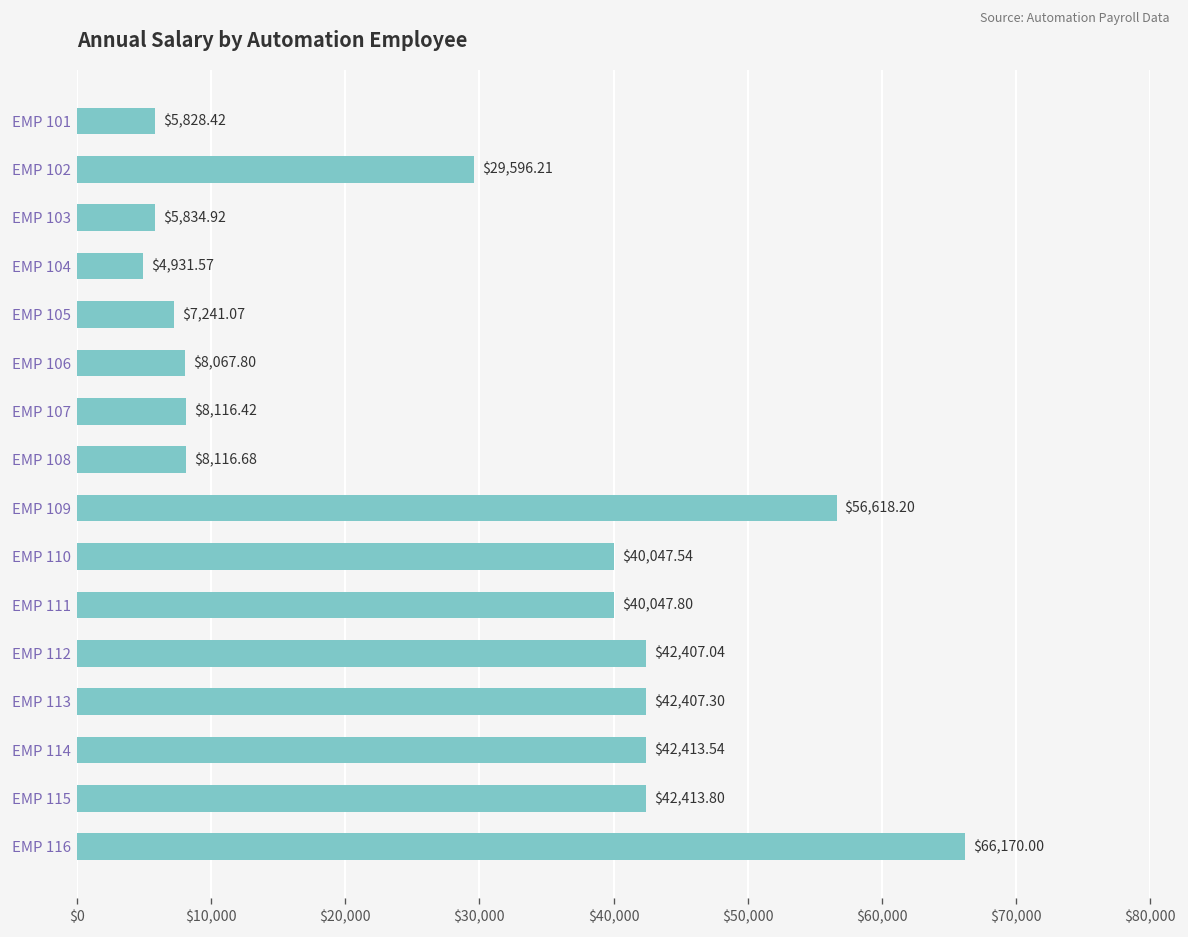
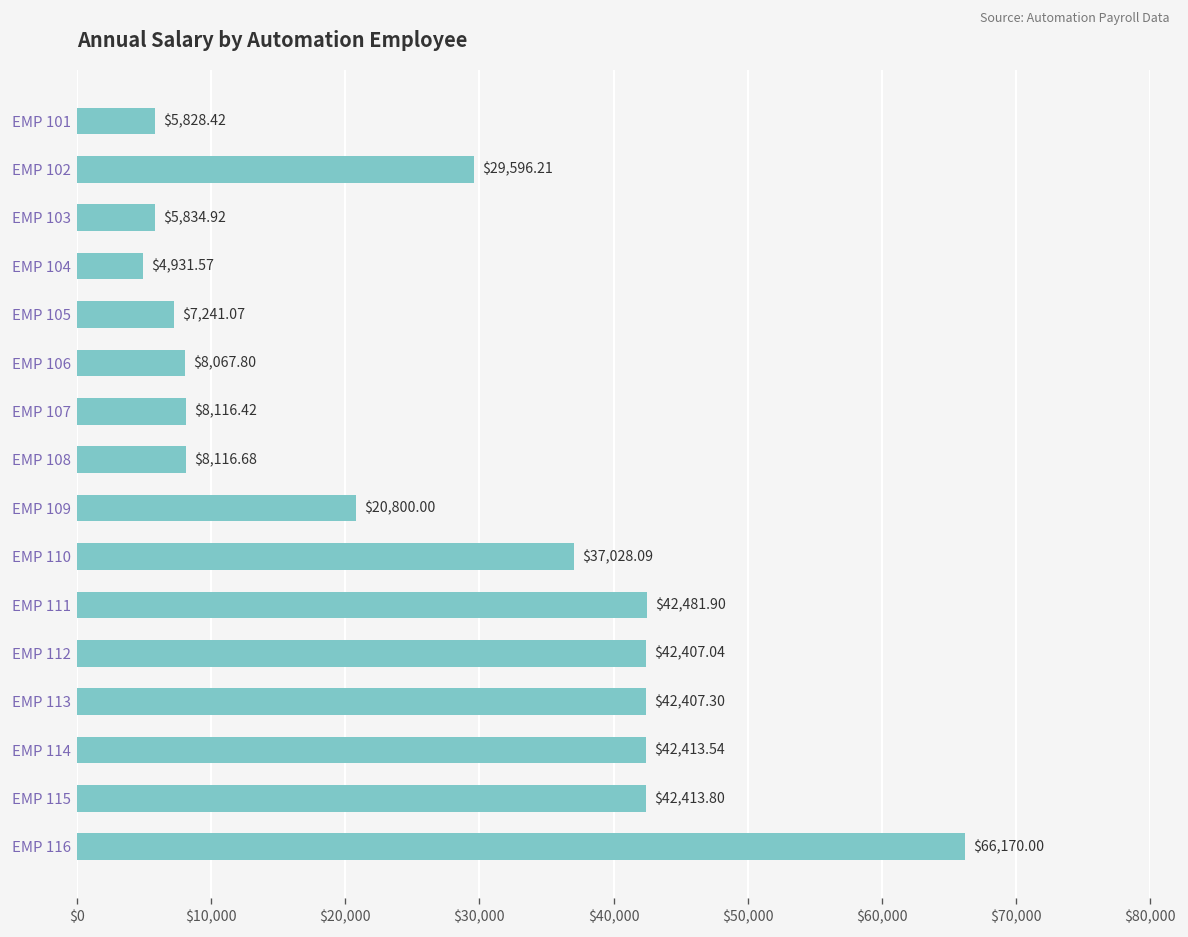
EMP 109: $56,618.20 -> $20,800.00
EMP 110: $40,047.54 -> $37,028.09
EMP 111: $40,047.80 -> $42,481.90
